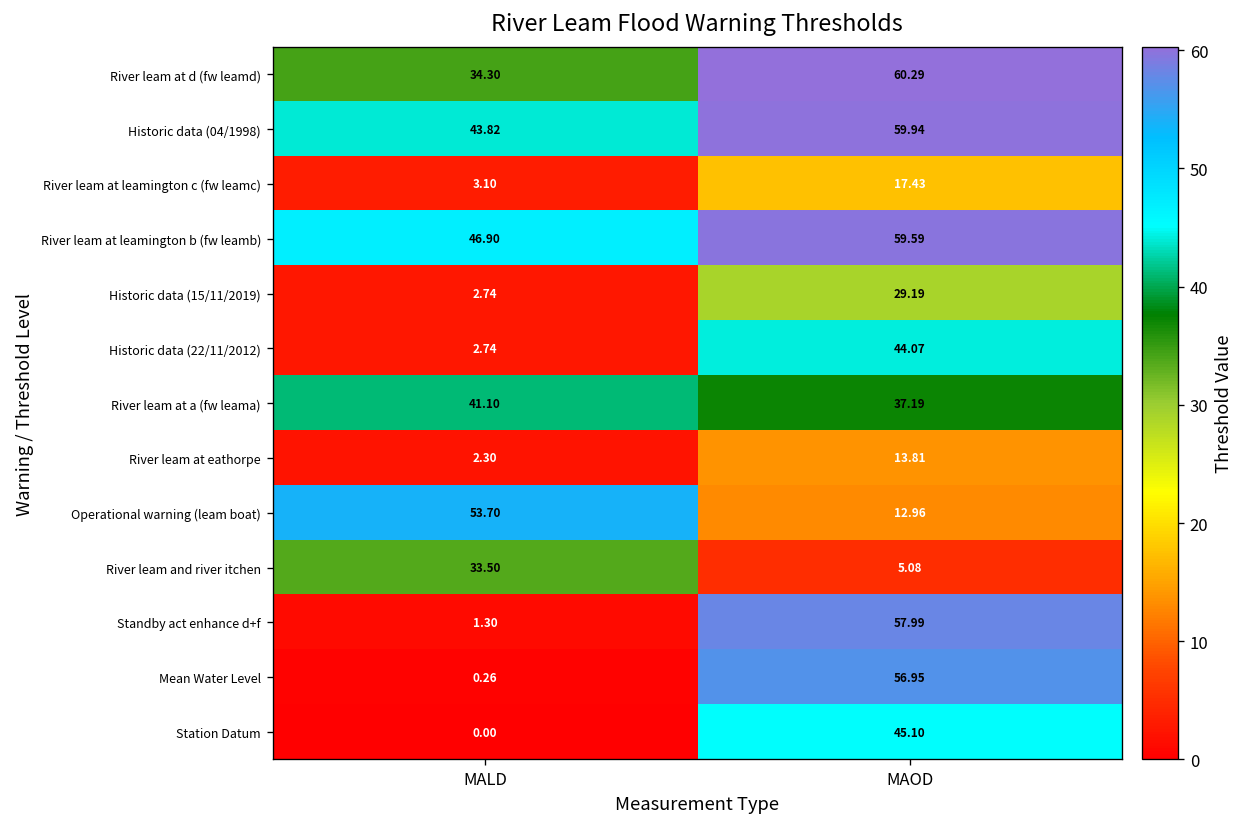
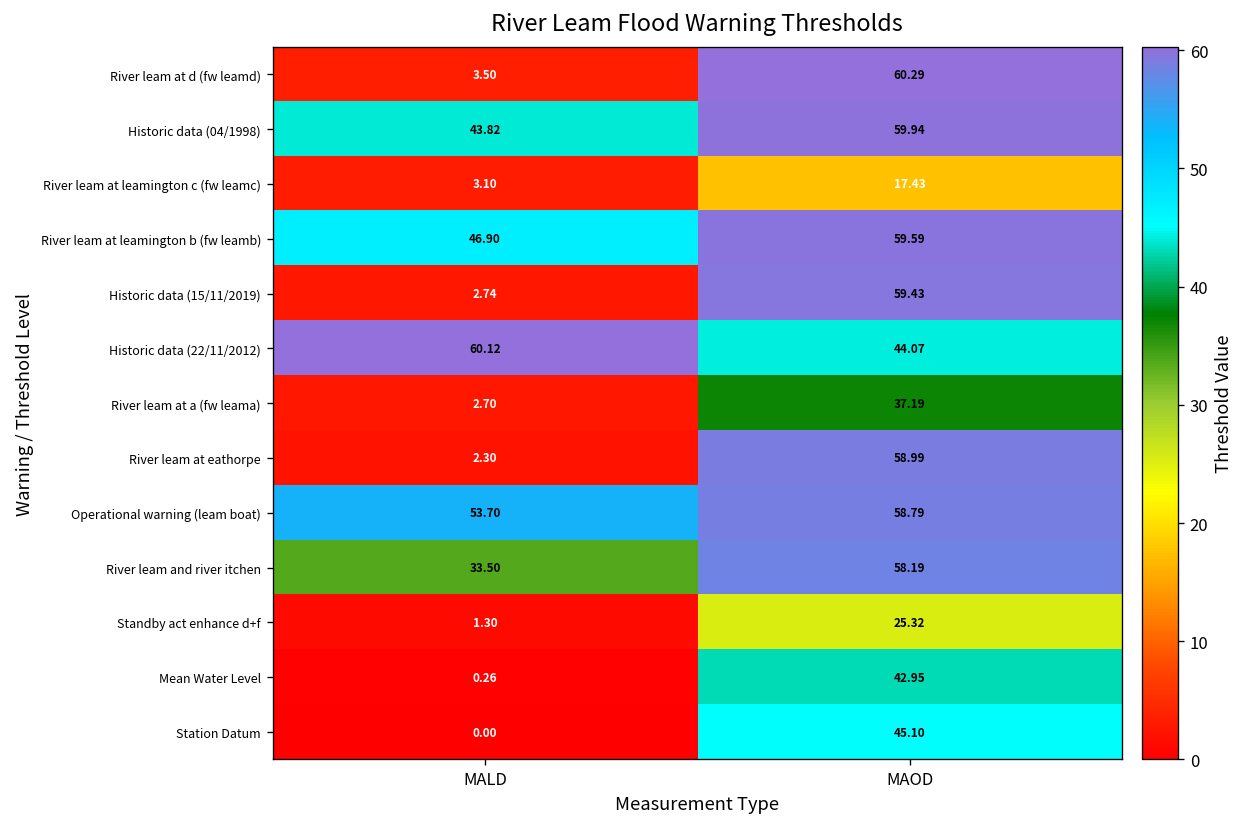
River leam at d (fw leamd), MALD: 34.30 -> 3.50
Historic data (15/11/2019), MAOD: 29.19 -> 59.43
Historic data (22/11/2012), MALD: 2.74 -> 60.12
River leam at a (fw leama), MALD: 41.10 -> 2.70
River leam at eathorpe, MAOD: 13.81 -> 58.99
Operational warning (leam boat), MAOD: 12.96 -> 58.79
River leam and river itchen, MAOD: 5.08 -> 58.19
Standby act enhance d+f, MAOD: 57.99 -> 25.32
Mean Water Level, MAOD: 56.95 -> 42.95
